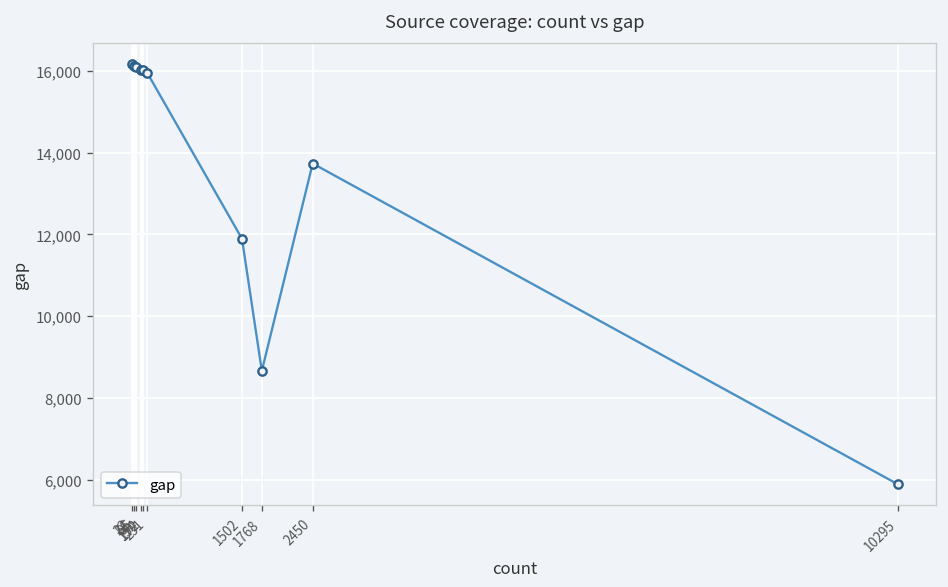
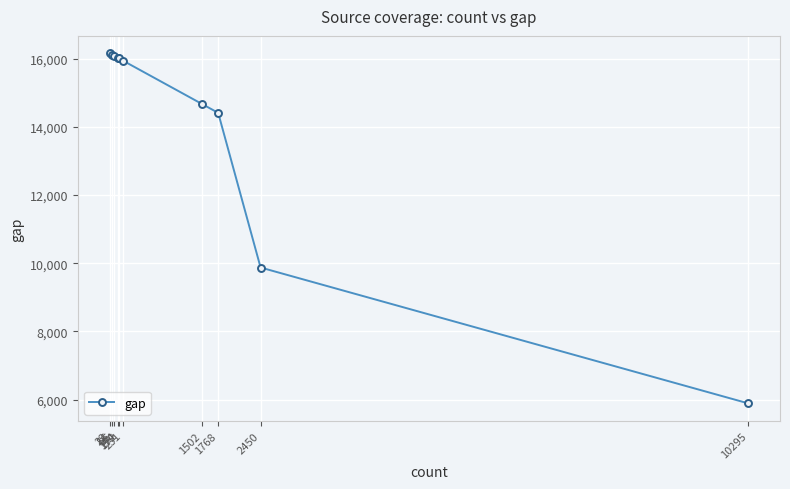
1502: 11,900 -> 14,700
1768: 8,700 -> 14,400
2450: 13,700 -> 9,900
